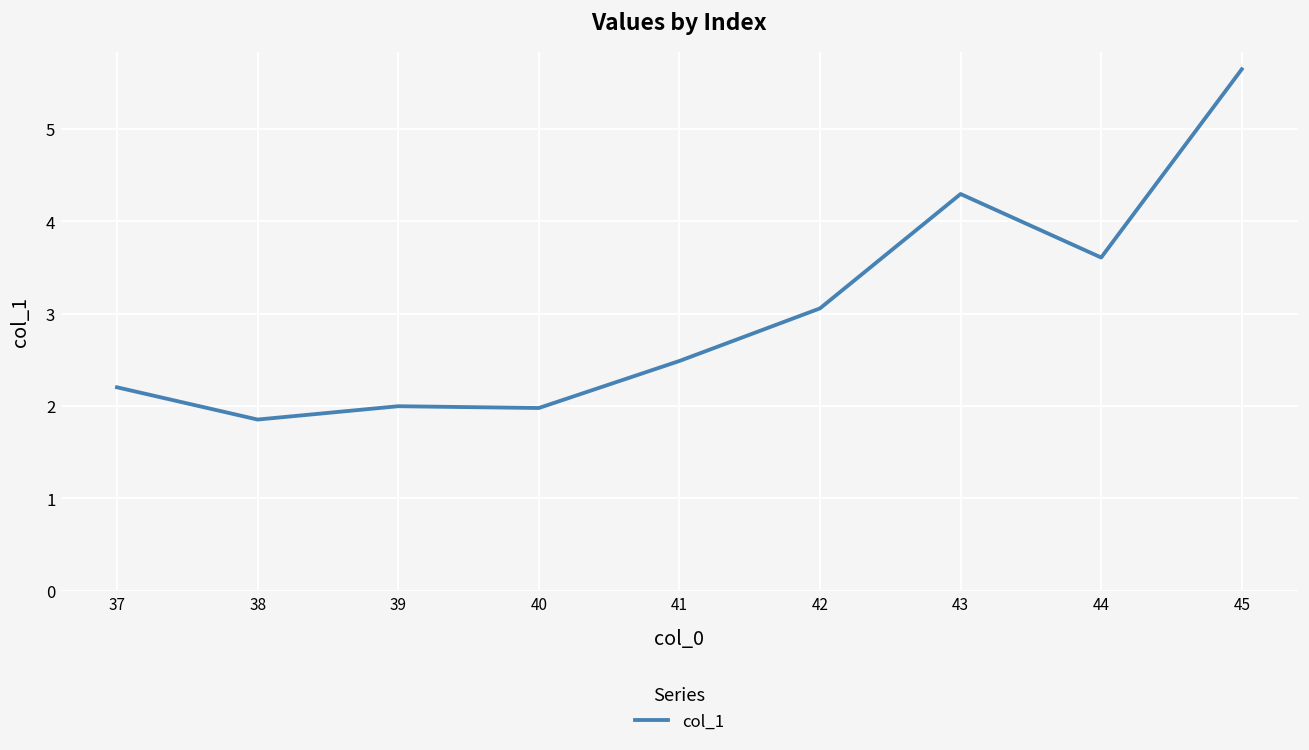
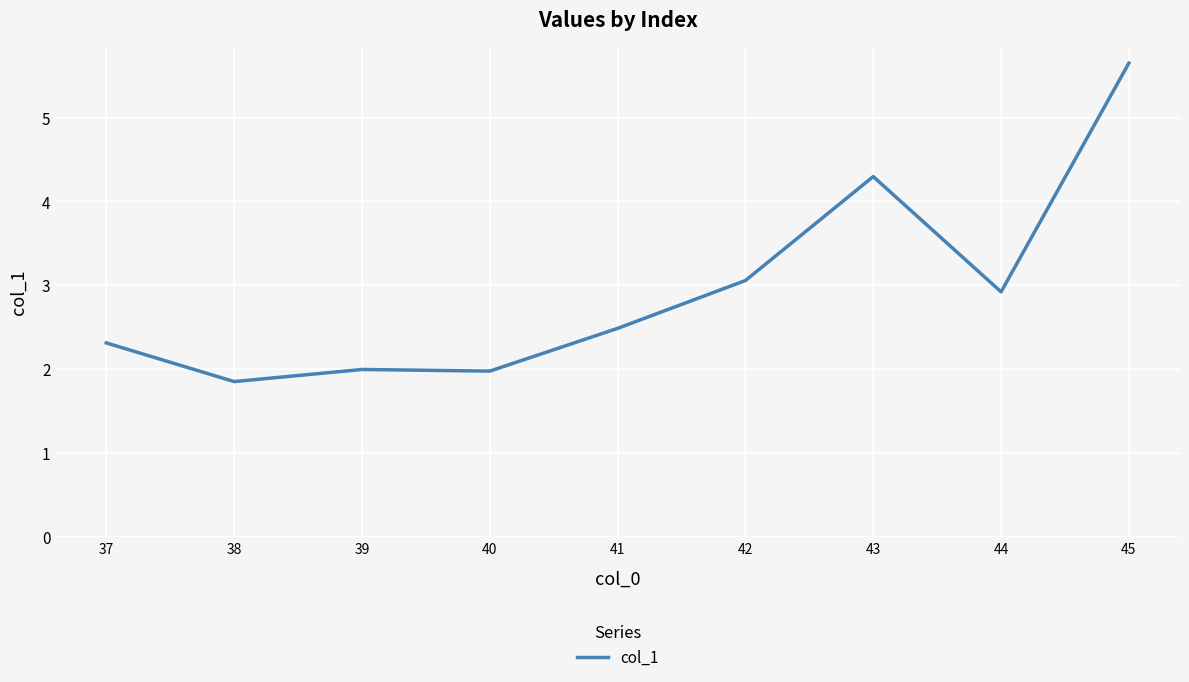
37: 2.2 -> 2.3
44: 3.6 -> 2.9
